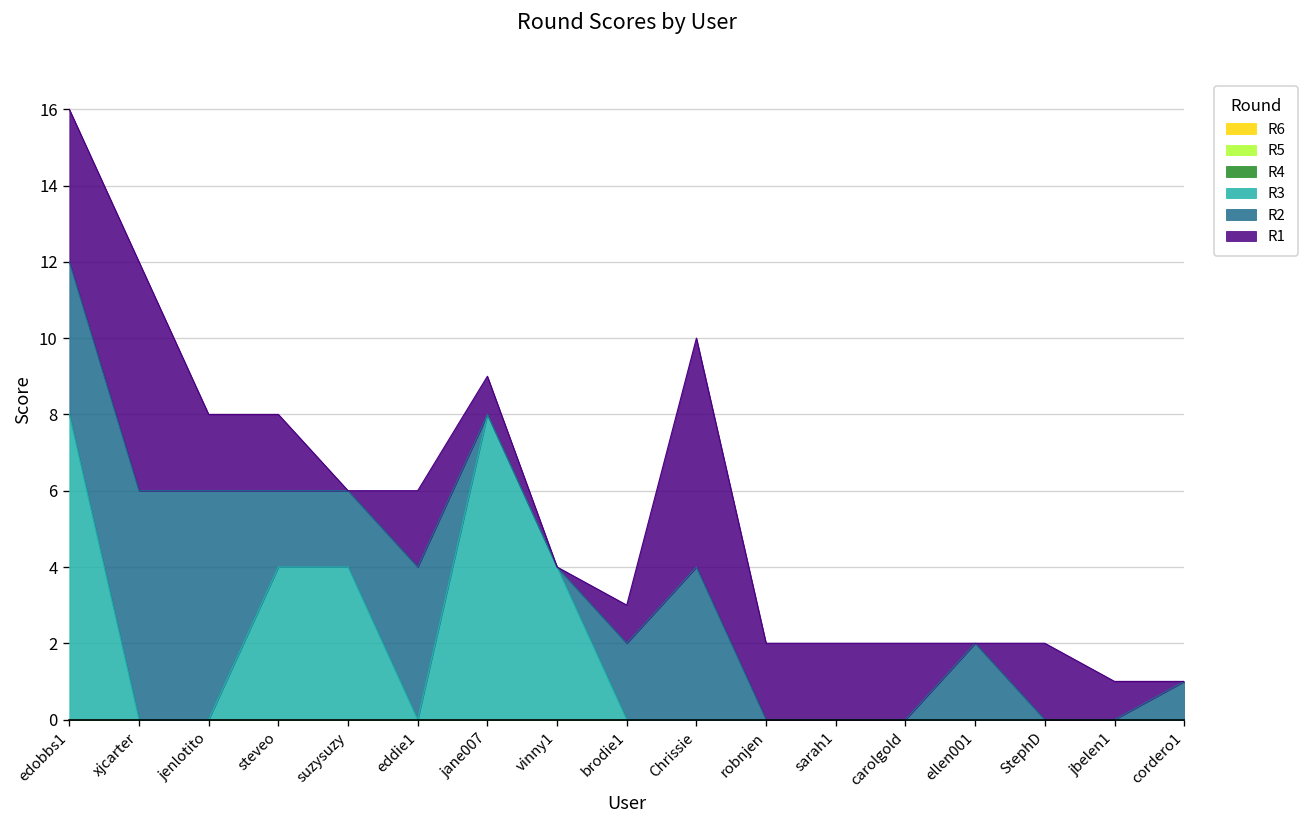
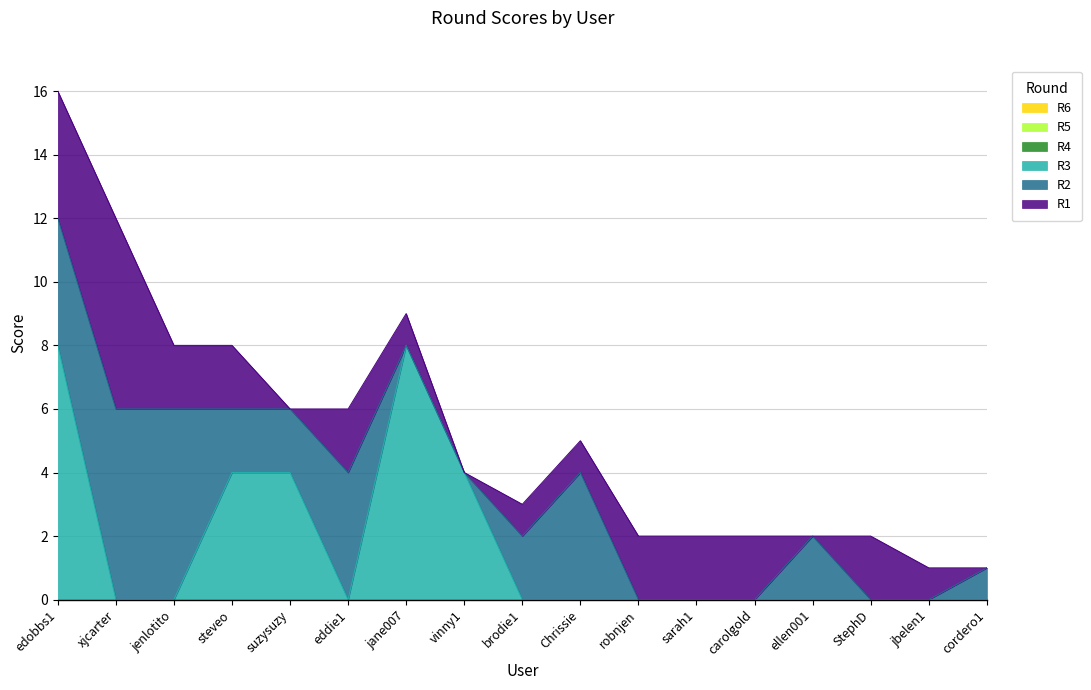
R1, Chrissie: 6 -> 1
